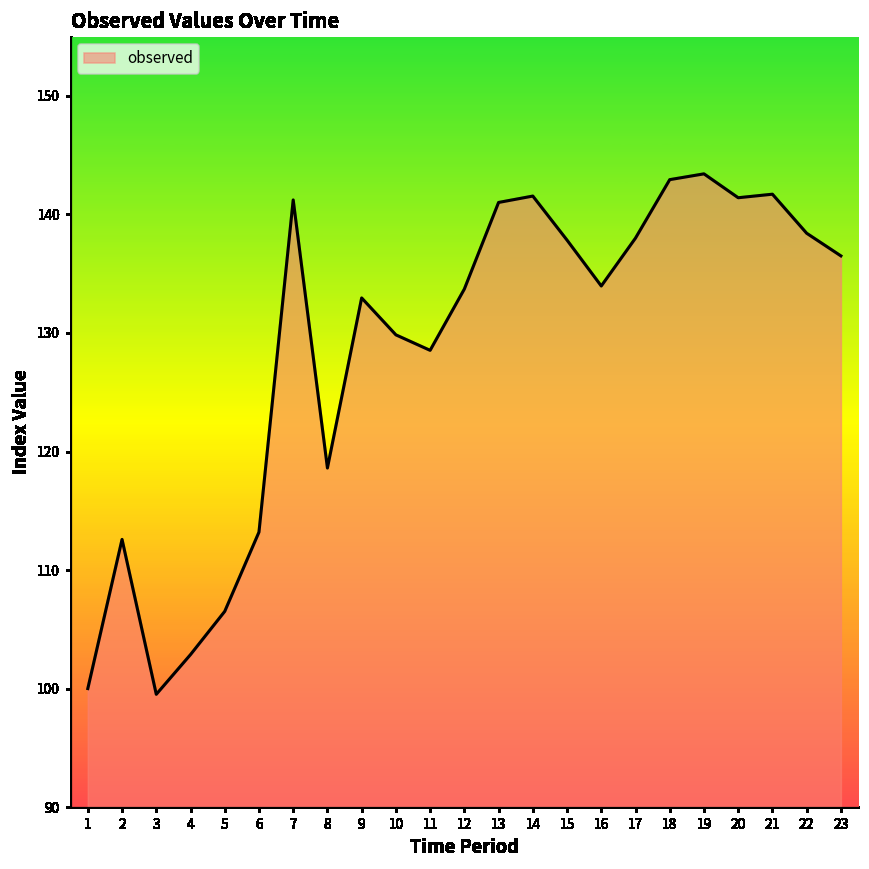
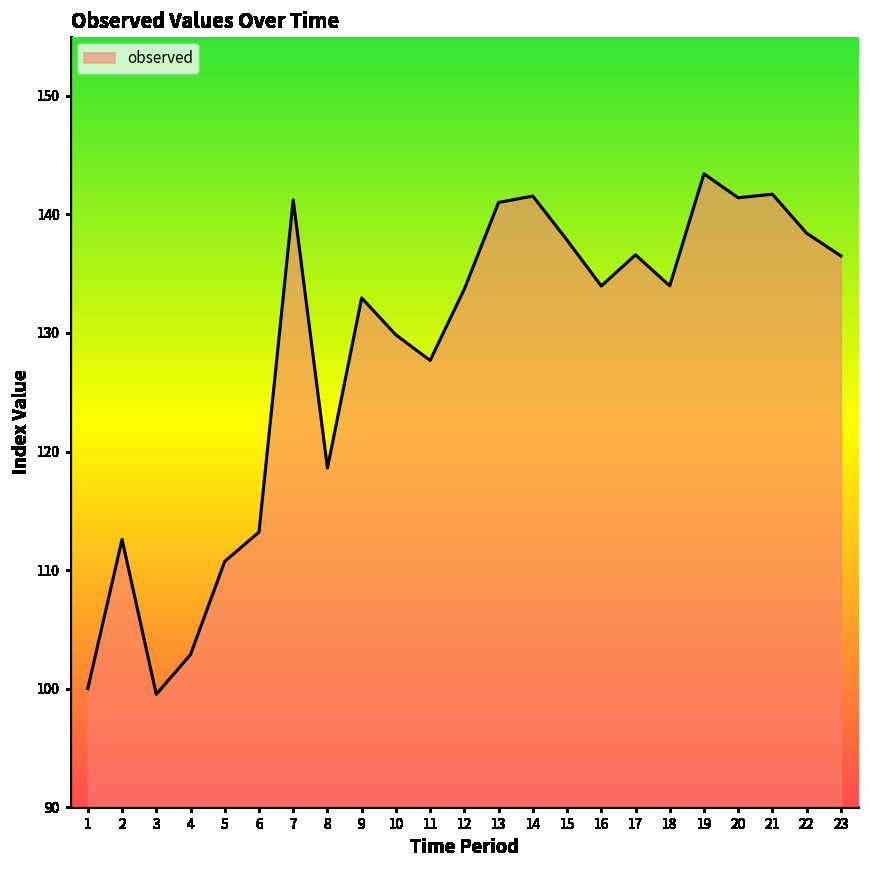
5: 106.5 -> 110.7
11: 128.5 -> 127.7
17: 138.0 -> 136.6
18: 142.9 -> 134.0
